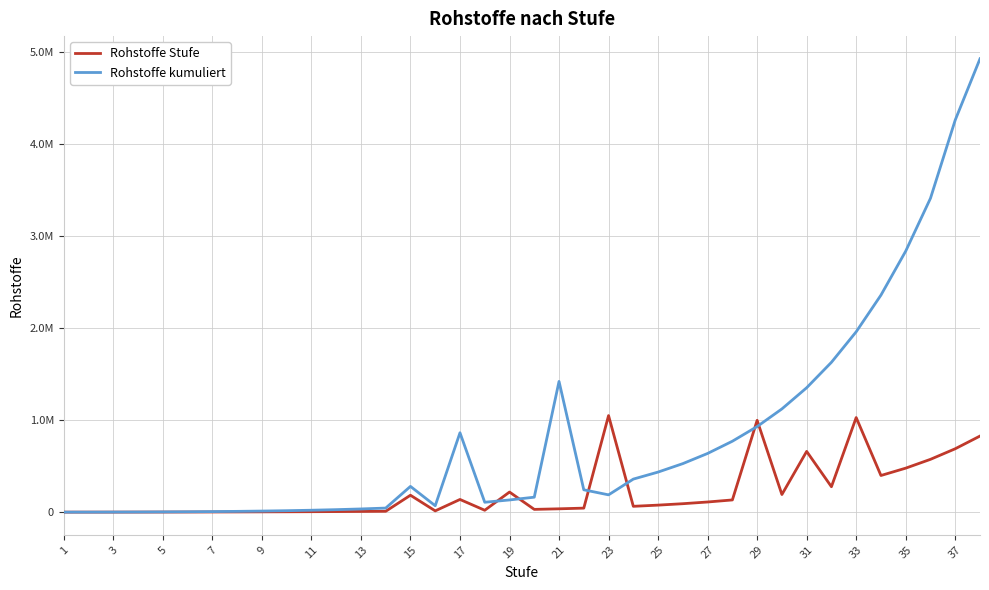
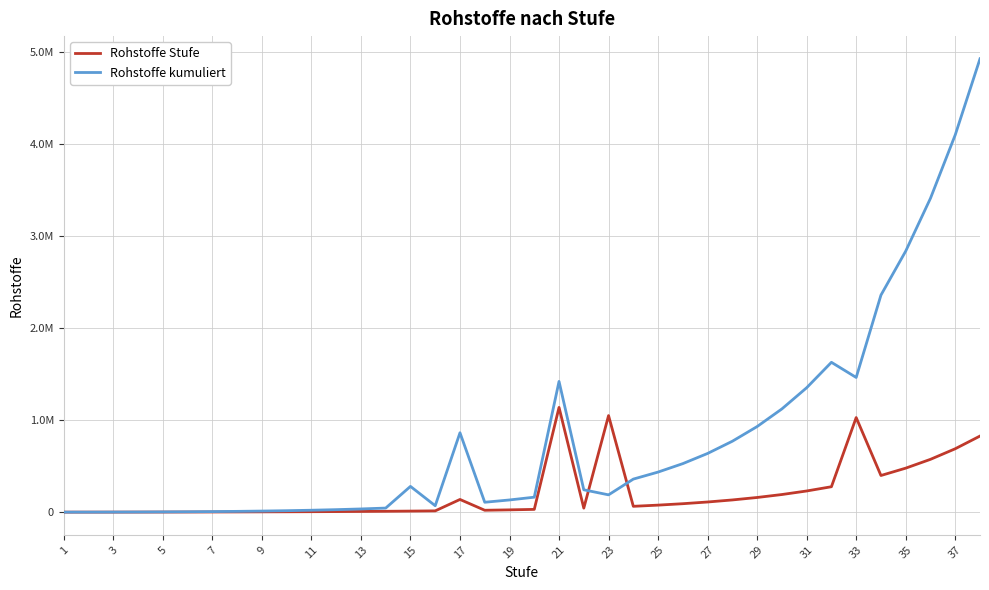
Rohstoffe Stufe, 15: 200000 -> 0
Rohstoffe Stufe, 19: 200000 -> 0
Rohstoffe Stufe, 21: 0 -> 1100000
Rohstoffe Stufe, 29: 1000000 -> 200000
Rohstoffe Stufe, 31: 700000 -> 200000
Rohstoffe kumuliert, 33: 2000000 -> 1500000
Rohstoffe kumuliert, 37: 4300000 -> 4100000
